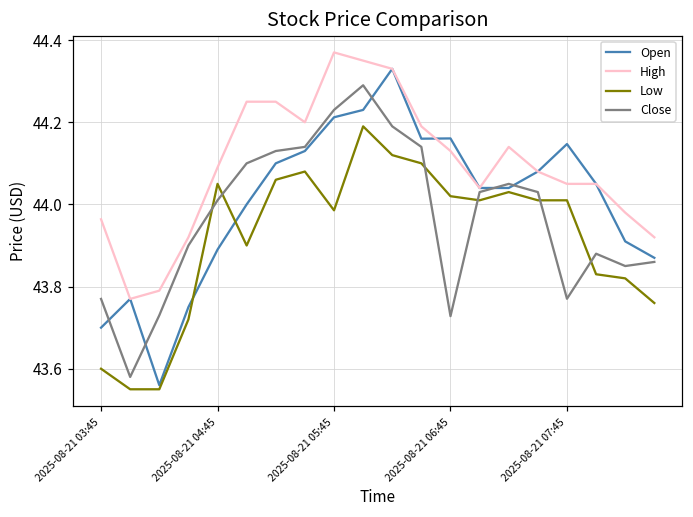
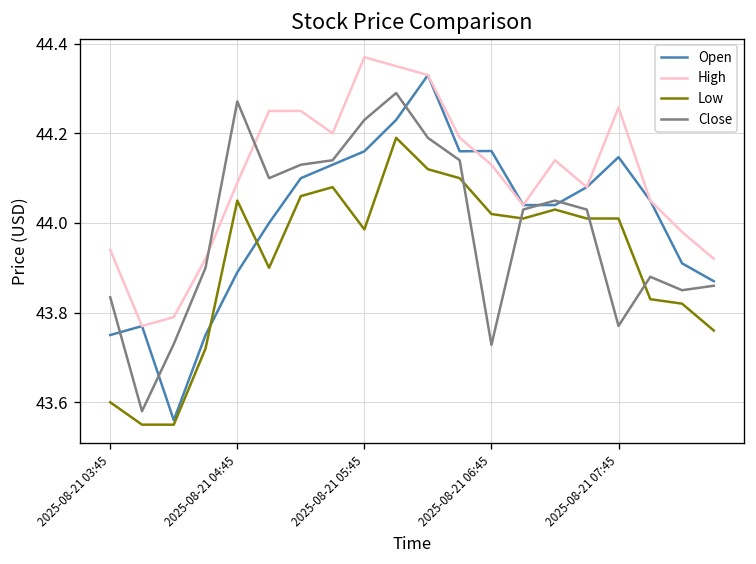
Open, 2025-08-21 03:45: 43.70 -> 43.75
High, 2025-08-21 03:45: 43.96 -> 43.94
Close, 2025-08-21 03:45: 43.77 -> 43.83
Close, 2025-08-21 04:45: 44.01 -> 44.27
Open, 2025-08-21 05:45: 44.21 -> 44.16
High, 2025-08-21 07:45: 44.05 -> 44.26
